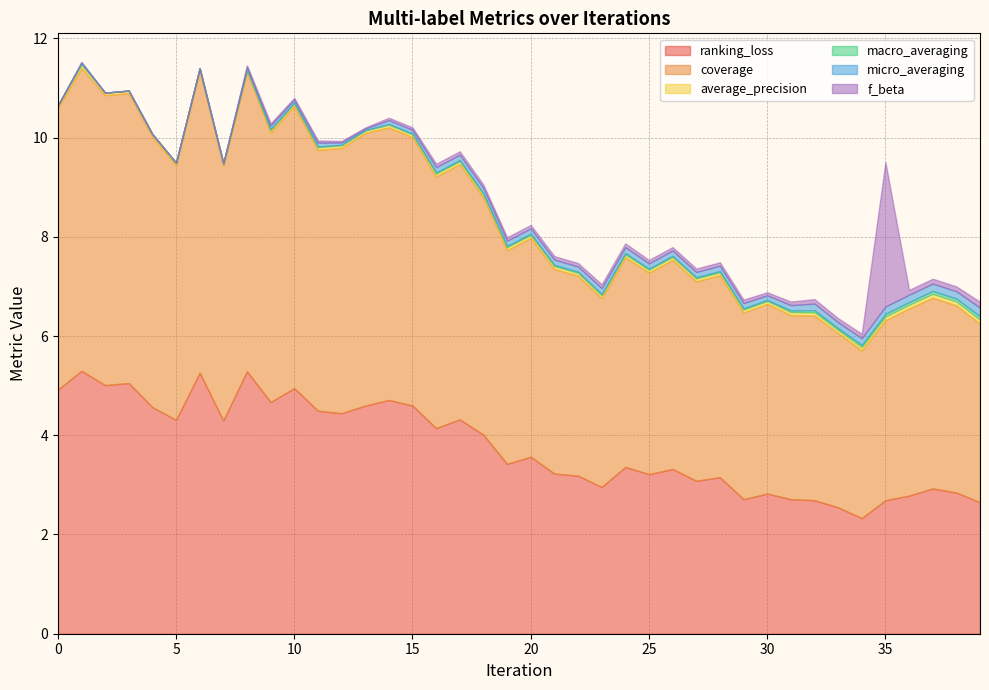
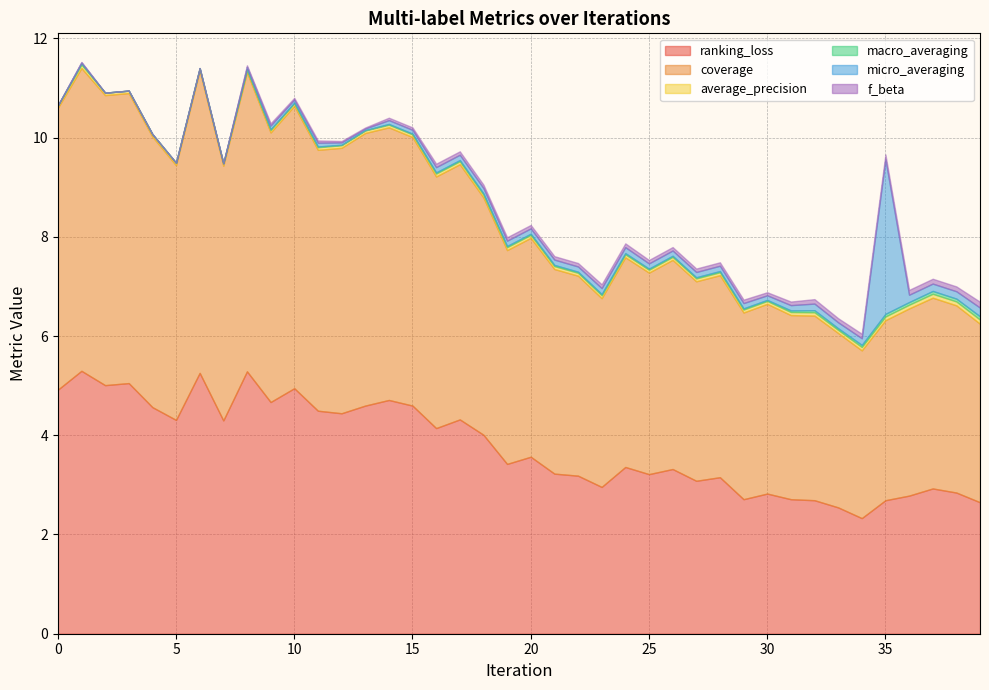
micro_averaging, 35: 0.1 -> 3.1
f_beta, 35: 2.9 -> 0.1
